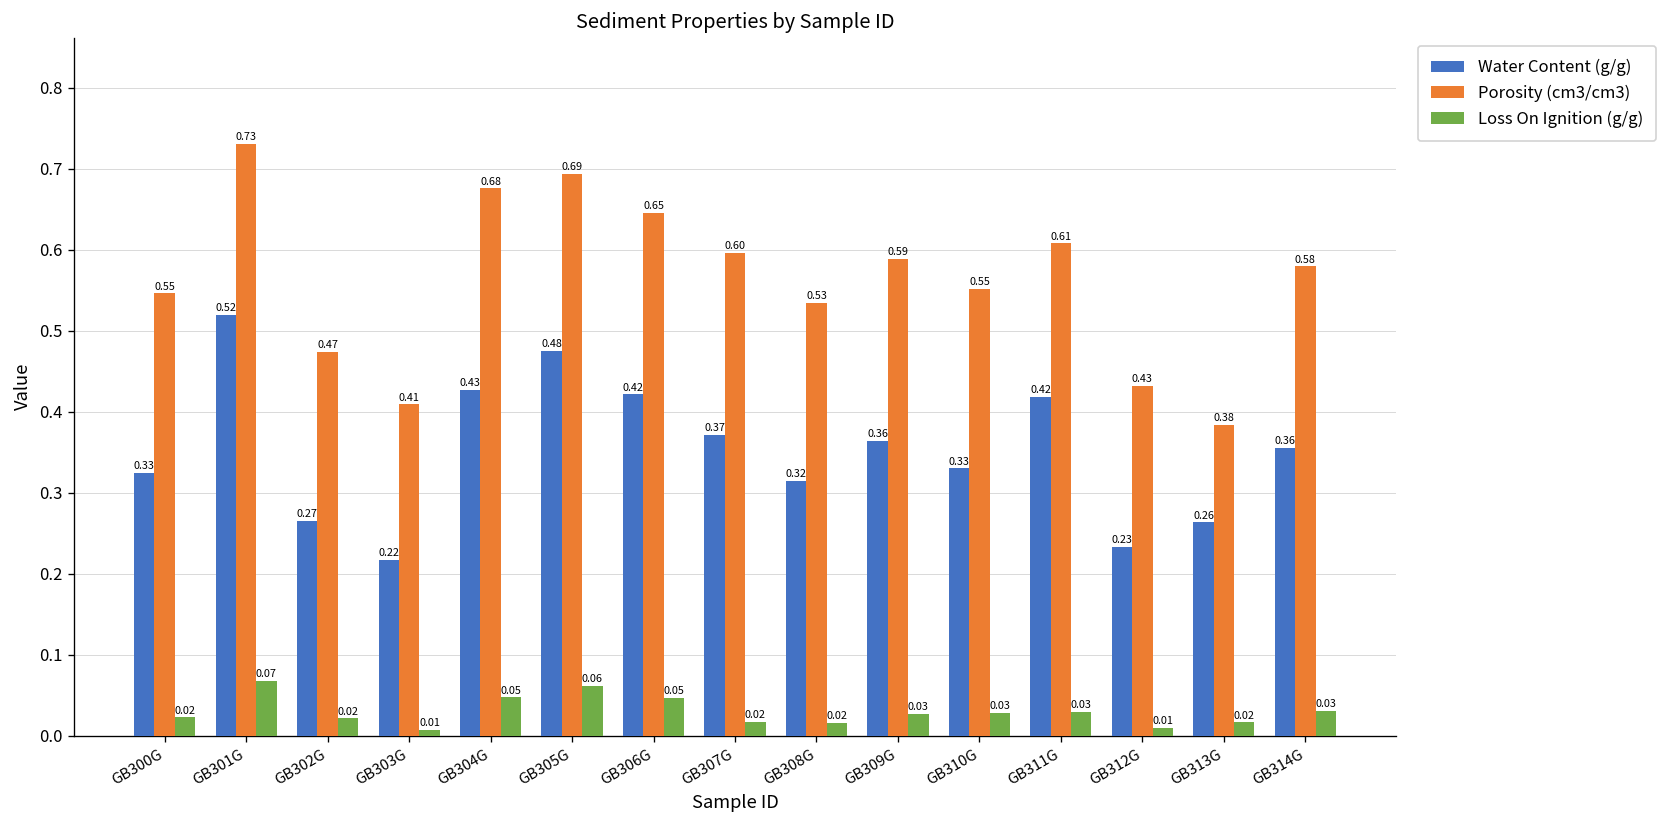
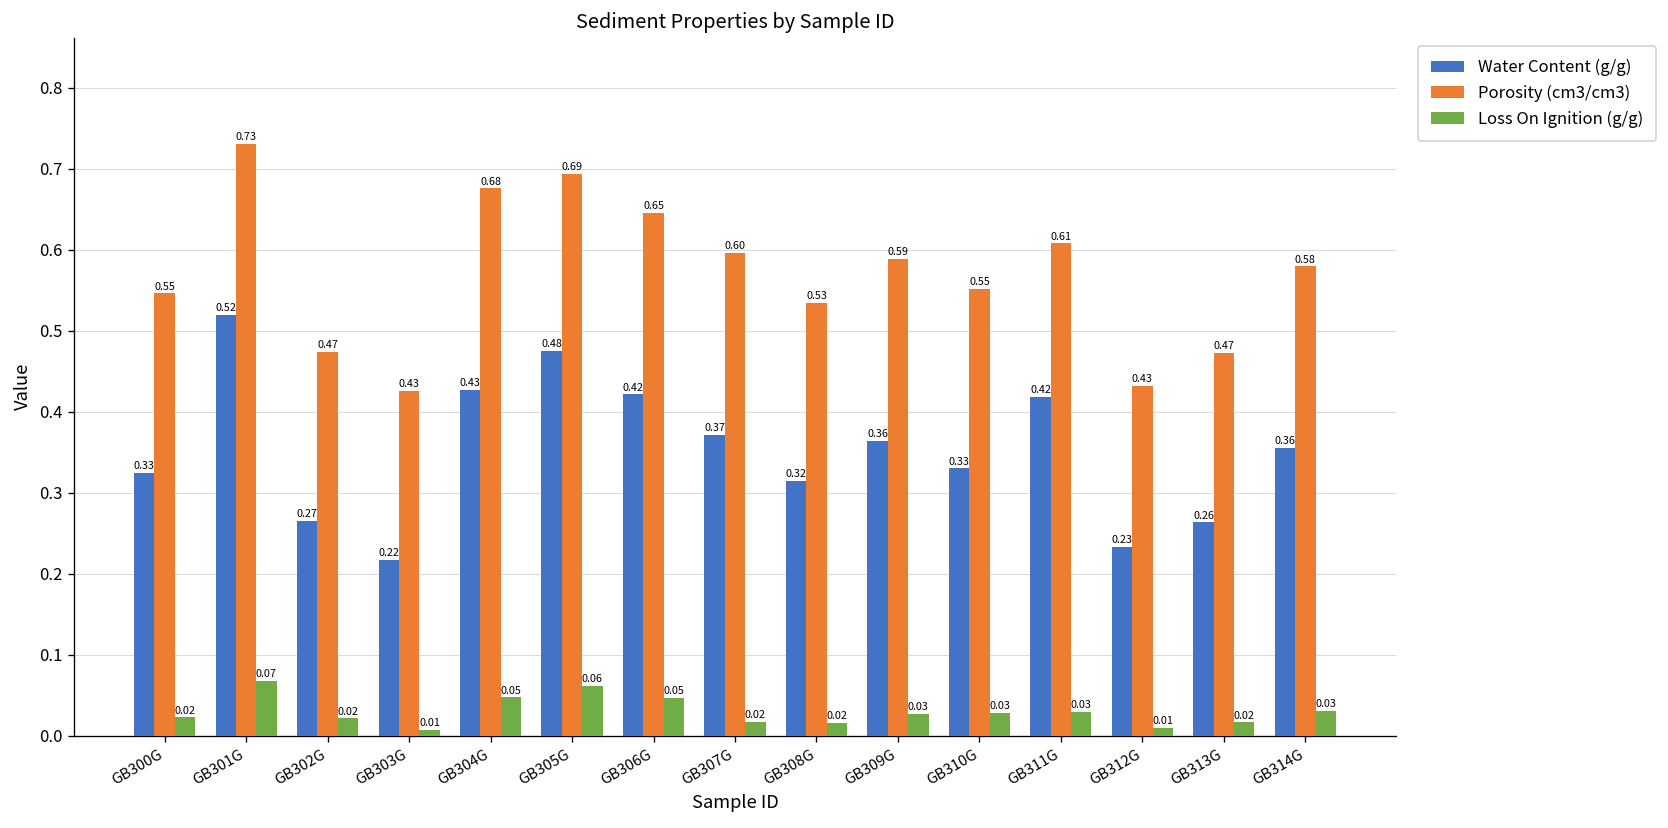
Porosity (cm3/cm3), GB303G: 0.41 -> 0.43
Porosity (cm3/cm3), GB313G: 0.38 -> 0.47
